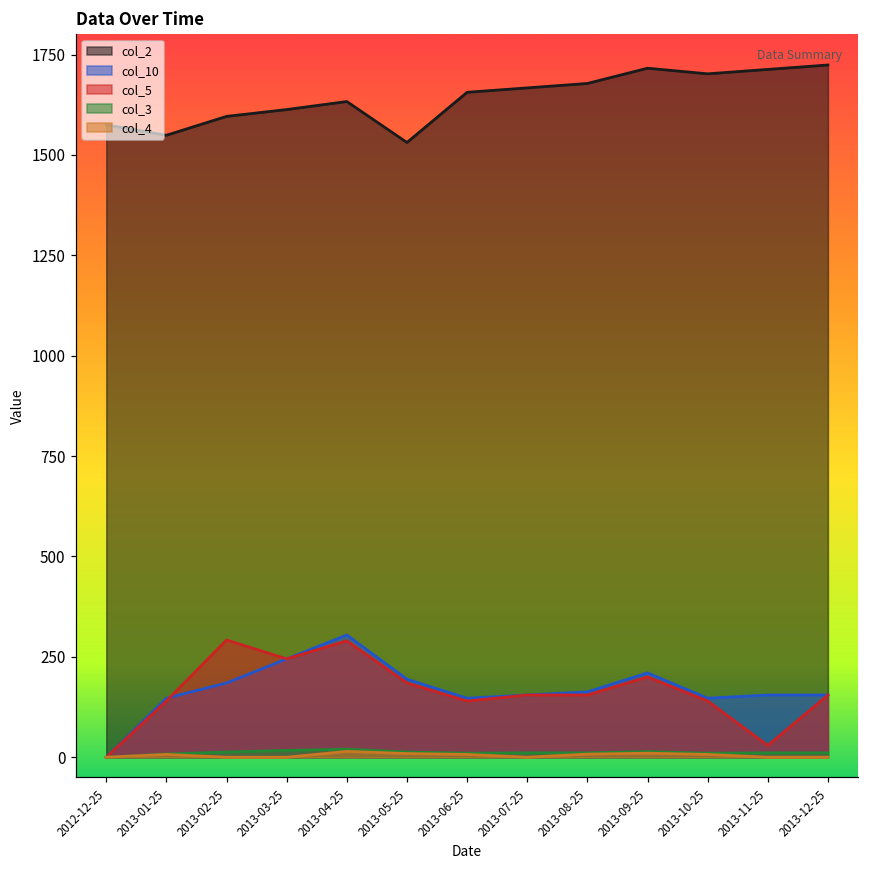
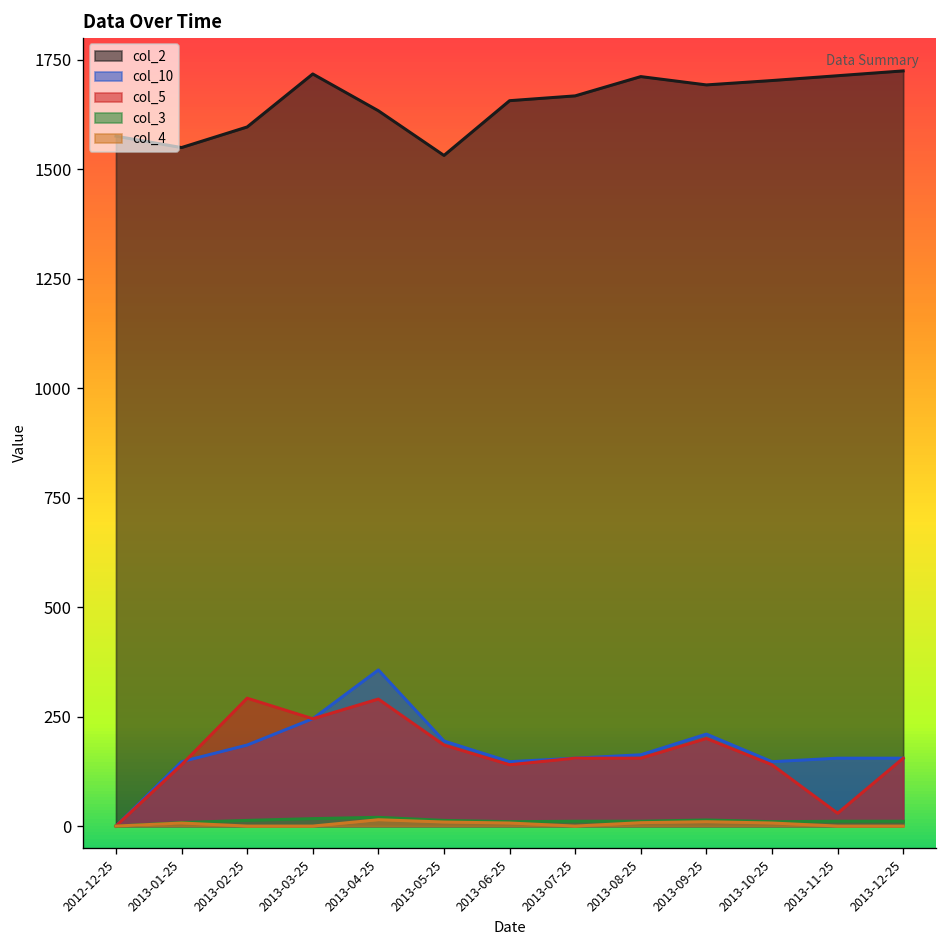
col_2, 2013-03-25: 1610 -> 1720
col_10, 2013-04-25: 300 -> 360
col_2, 2013-08-25: 1680 -> 1710
col_2, 2013-09-25: 1720 -> 1690
